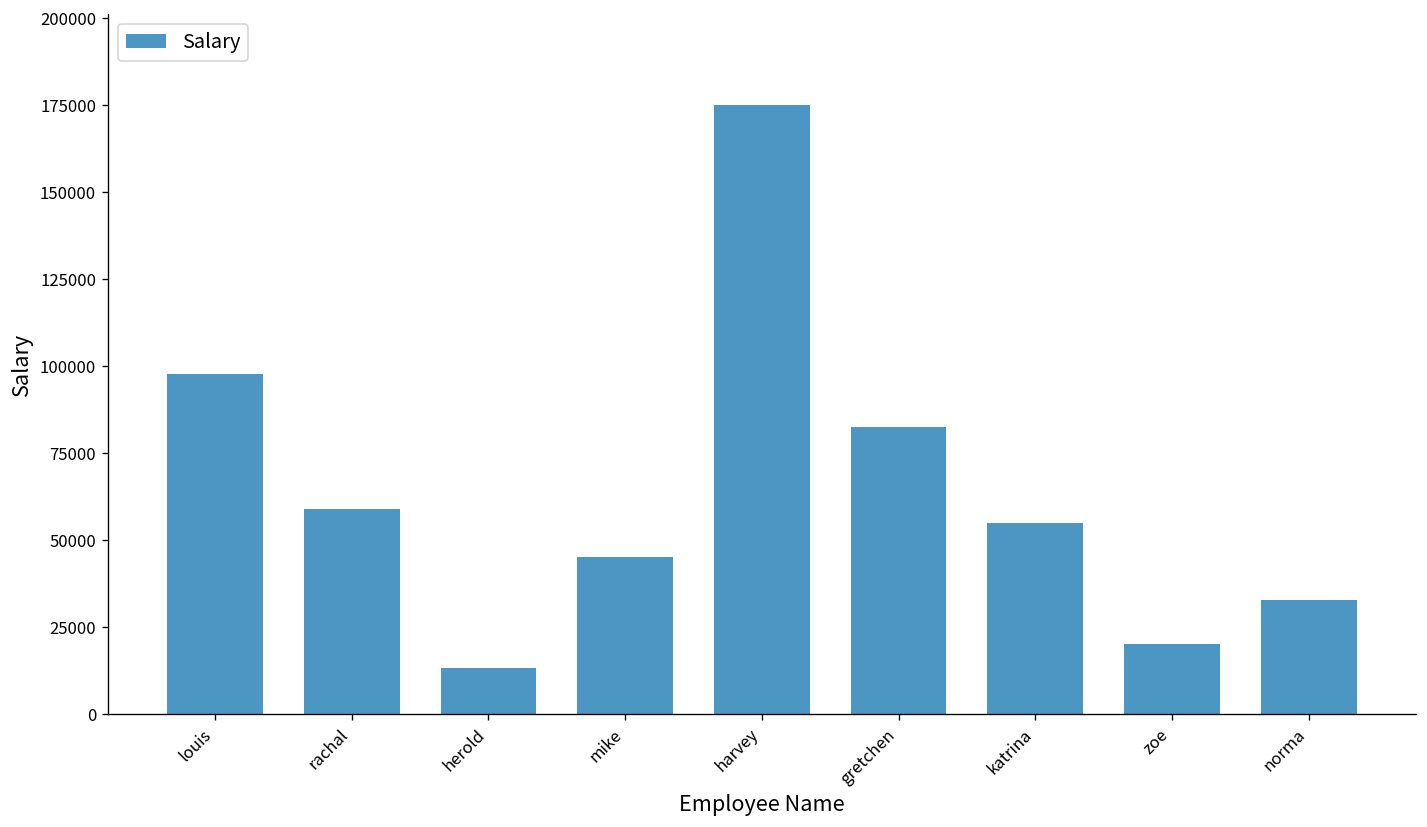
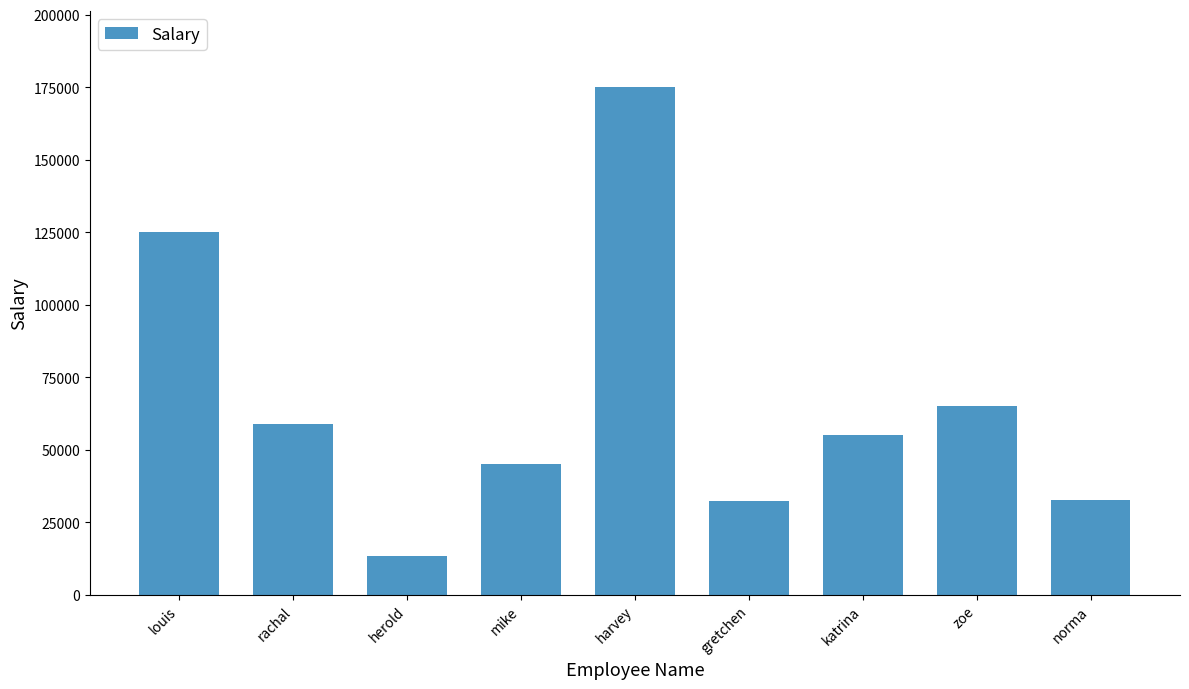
louis: 98000 -> 125000
gretchen: 82000 -> 33000
zoe: 20000 -> 65000
